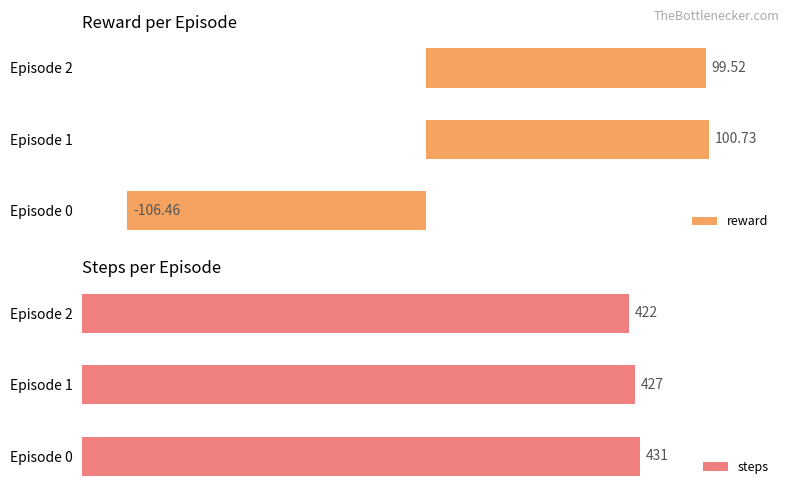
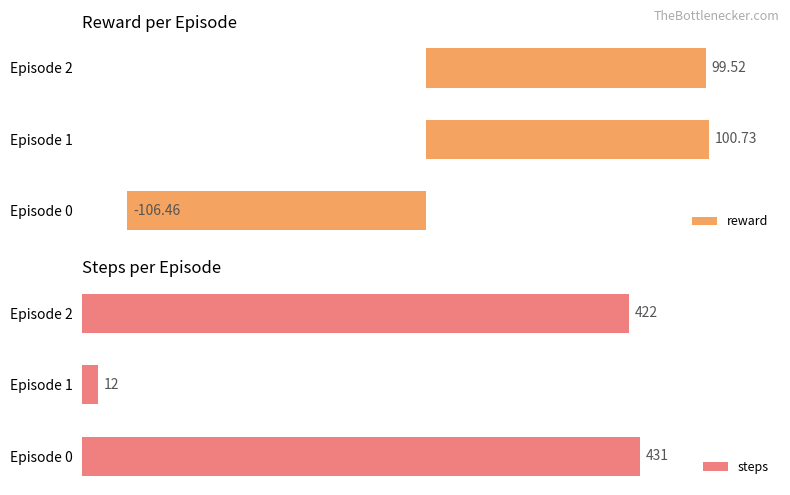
Steps per Episode, Episode 1: 427 -> 12
